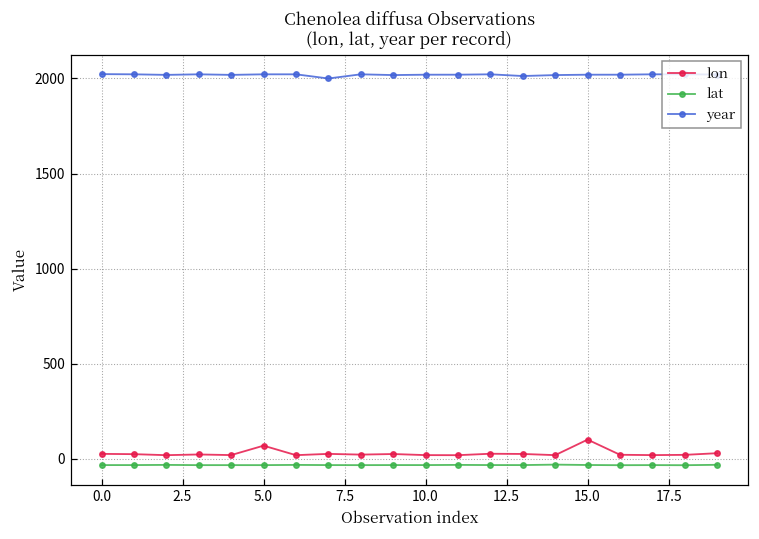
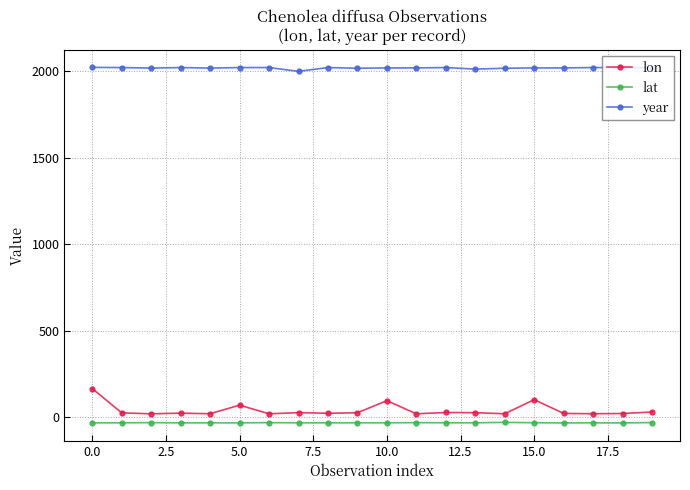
lon, 0.0: 20 -> 160
lon, 10.0: 20 -> 90
